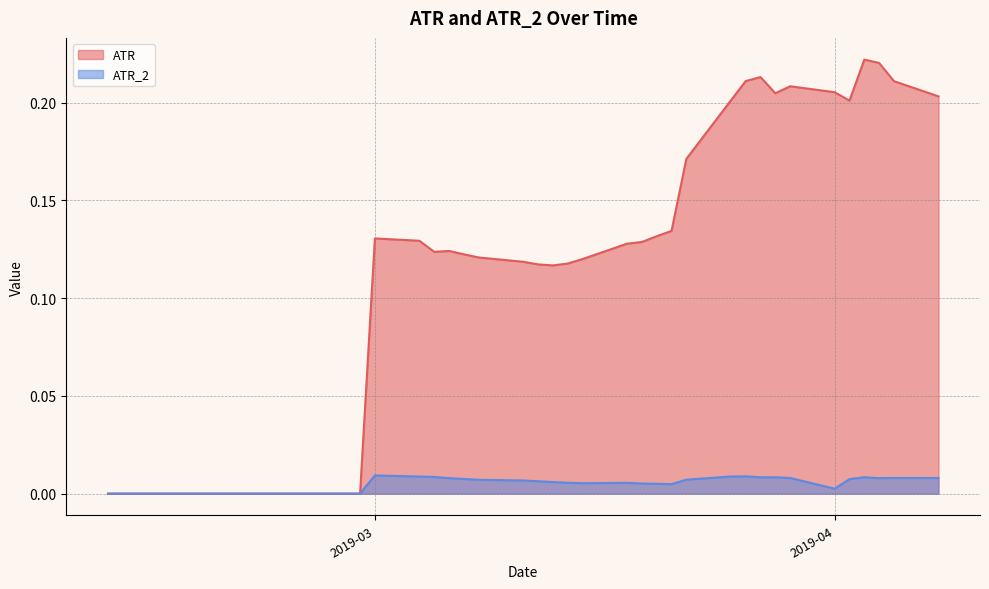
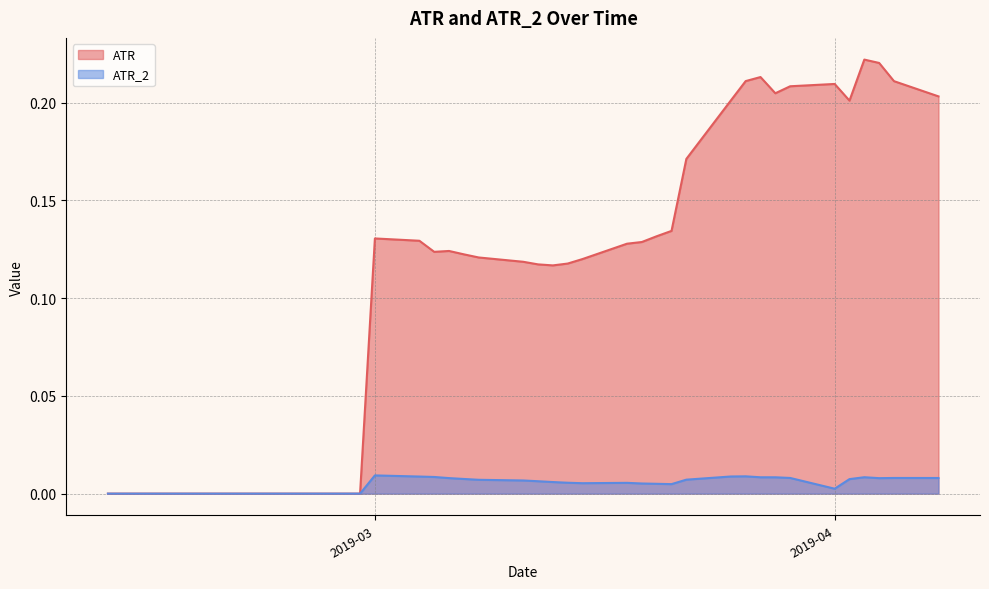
ATR, 2019-04: 0.205 -> 0.210
